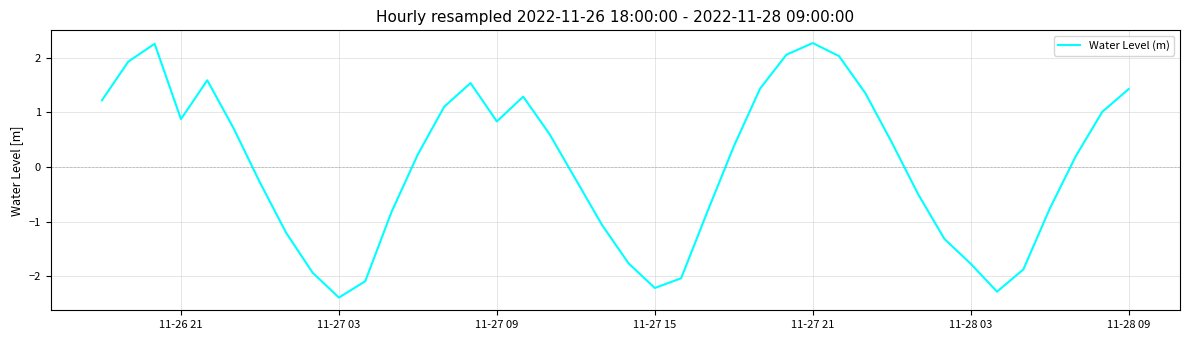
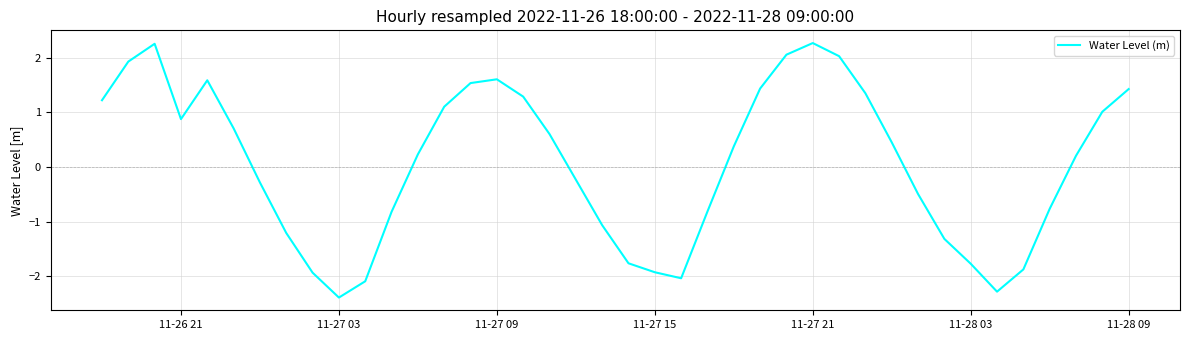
11-27 09: 0.8 -> 1.6
11-27 15: -2.2 -> -1.9
